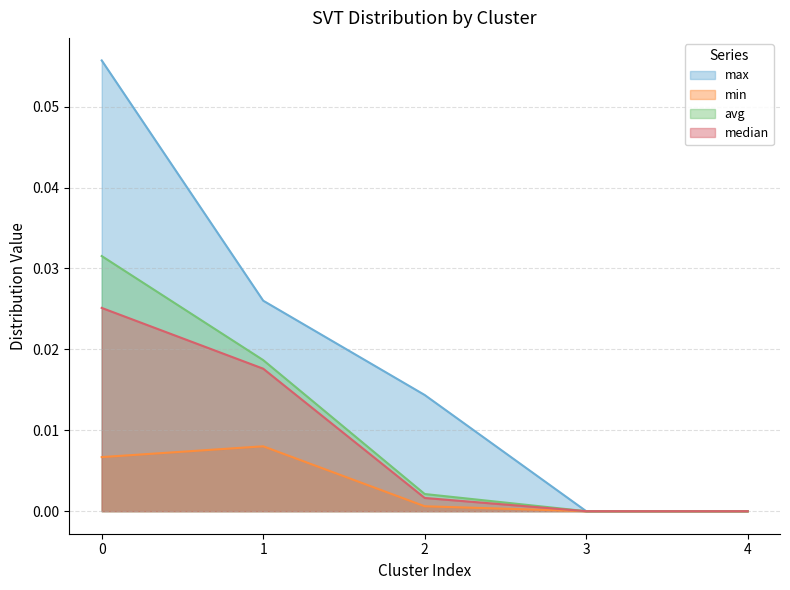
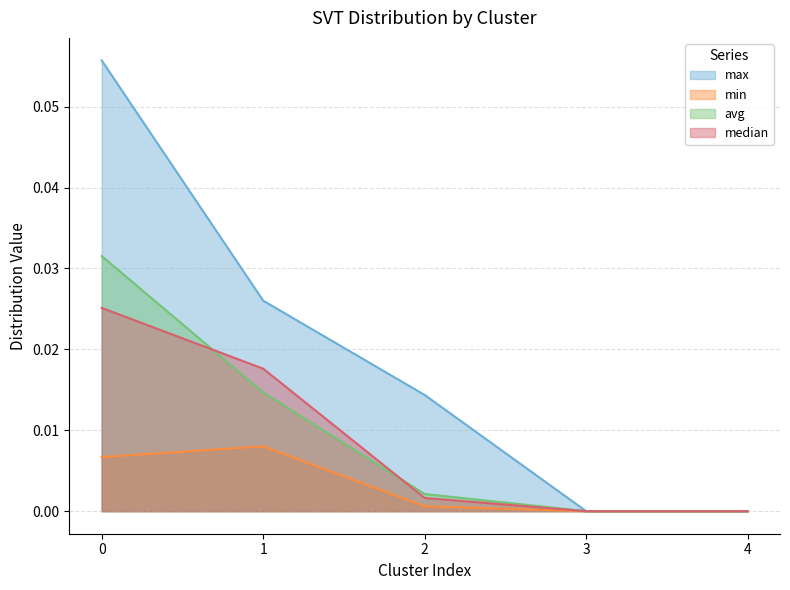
avg, 1: 0.019 -> 0.015
